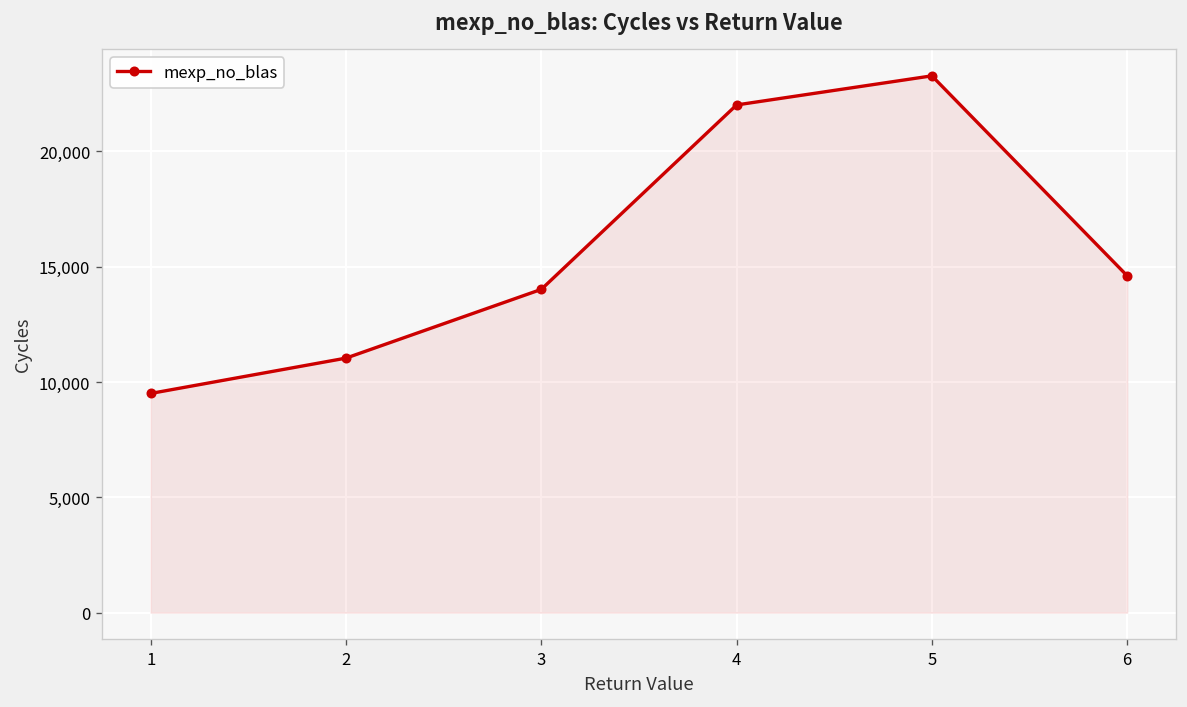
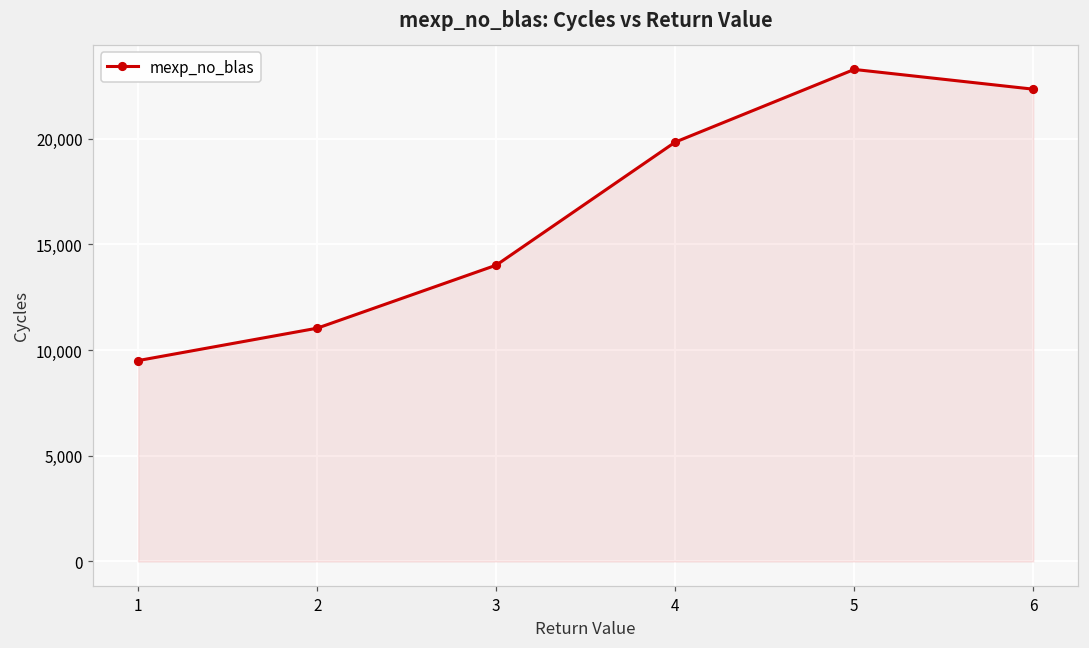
4: 22,000 -> 19,800
6: 14,600 -> 22,300
